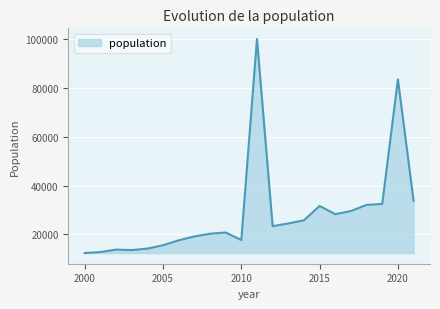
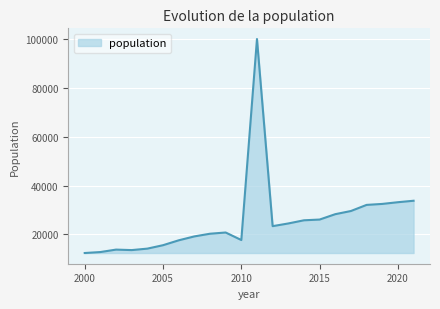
2015: 32000 -> 26000
2020: 84000 -> 33000
